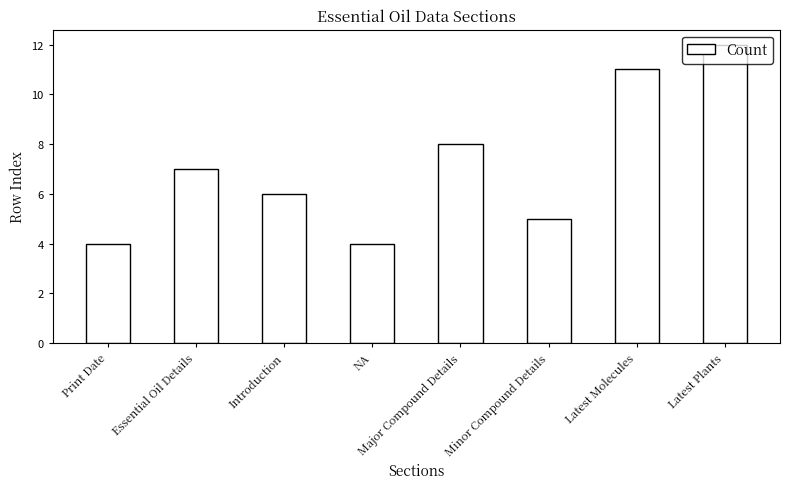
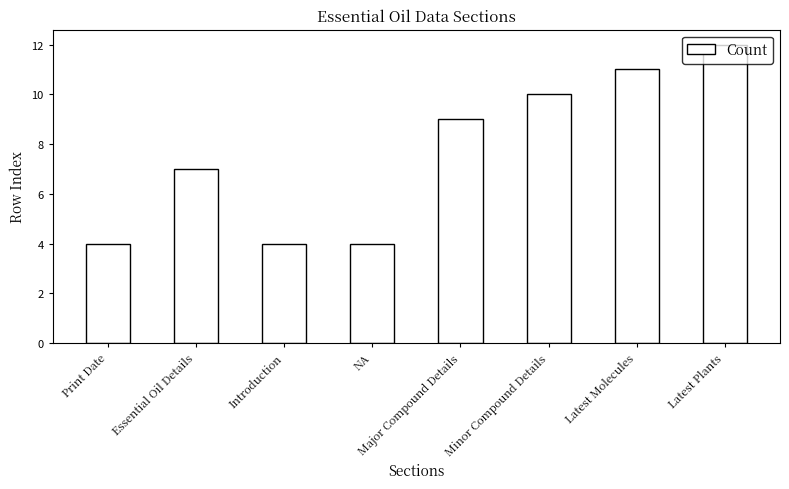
Introduction: 6 -> 4
Major Compound Details: 8 -> 9
Minor Compound Details: 5 -> 10
